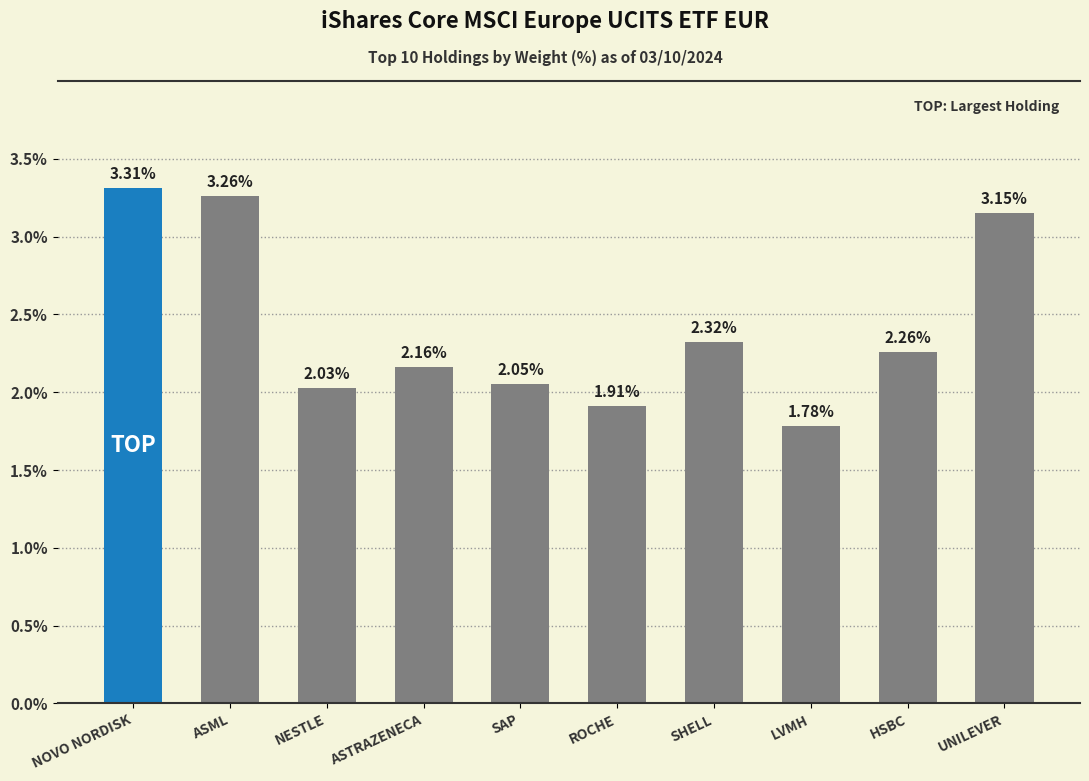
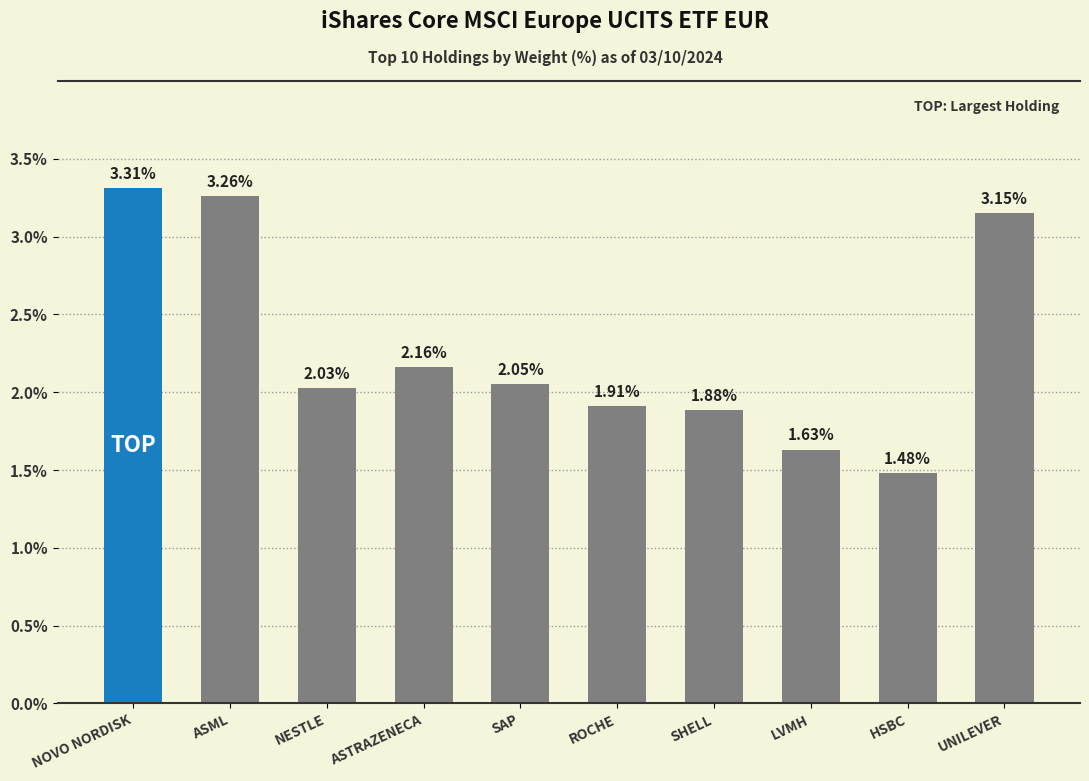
SHELL: 2.32% -> 1.88%
LVMH: 1.78% -> 1.63%
HSBC: 2.26% -> 1.48%
